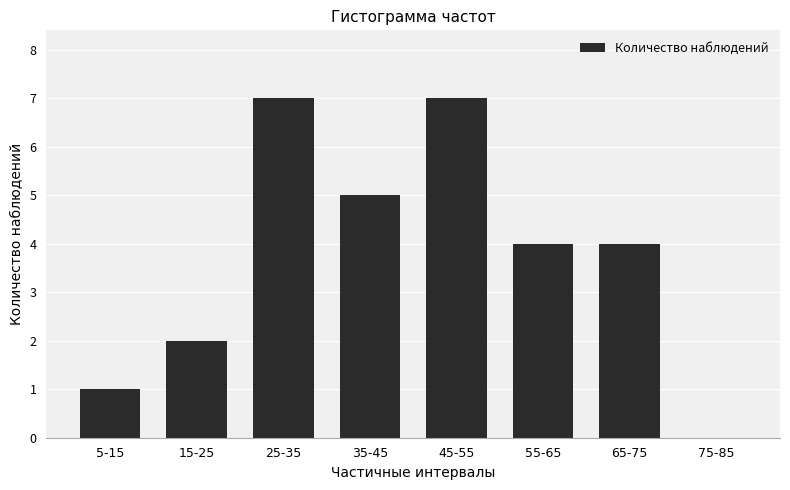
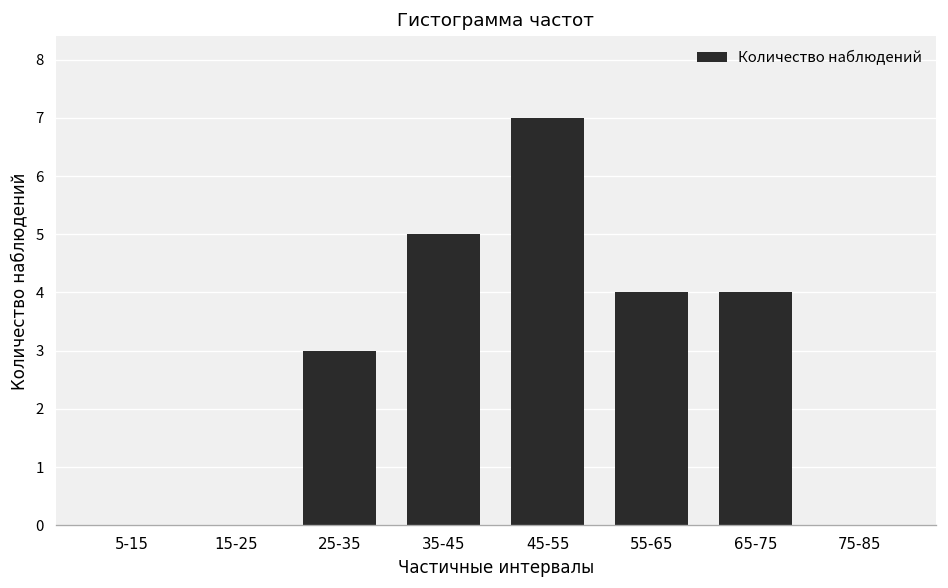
5-15: 1 -> 0
15-25: 2 -> 0
25-35: 7 -> 3
